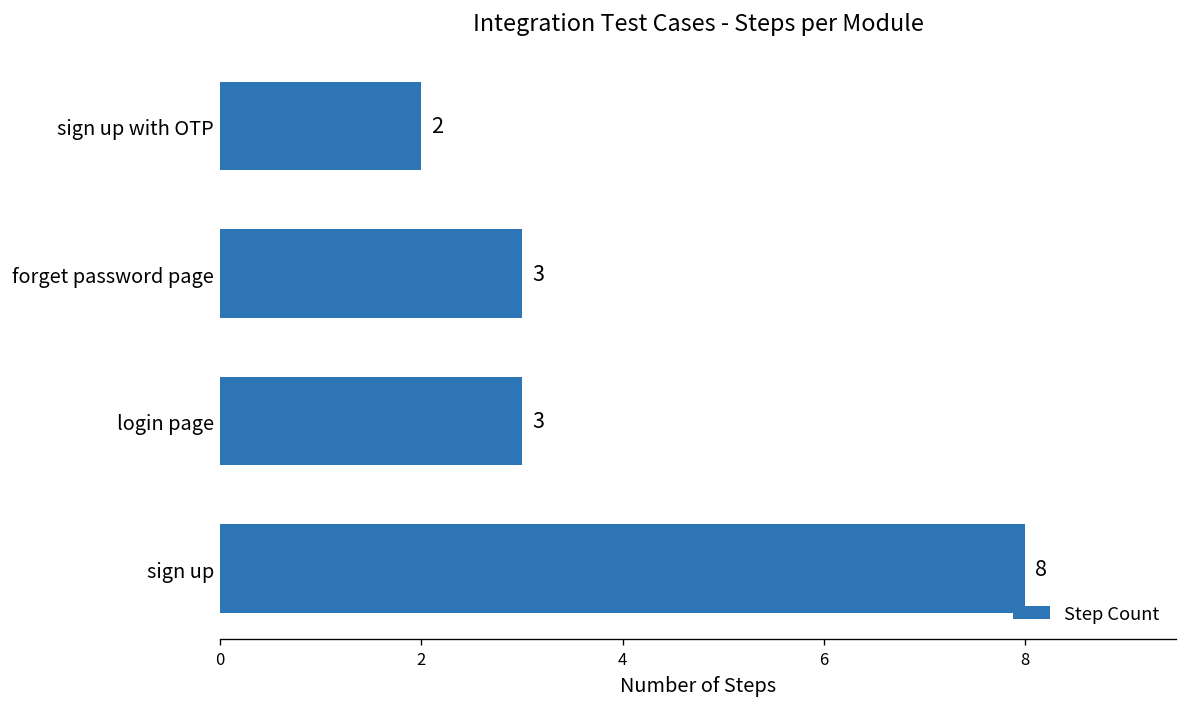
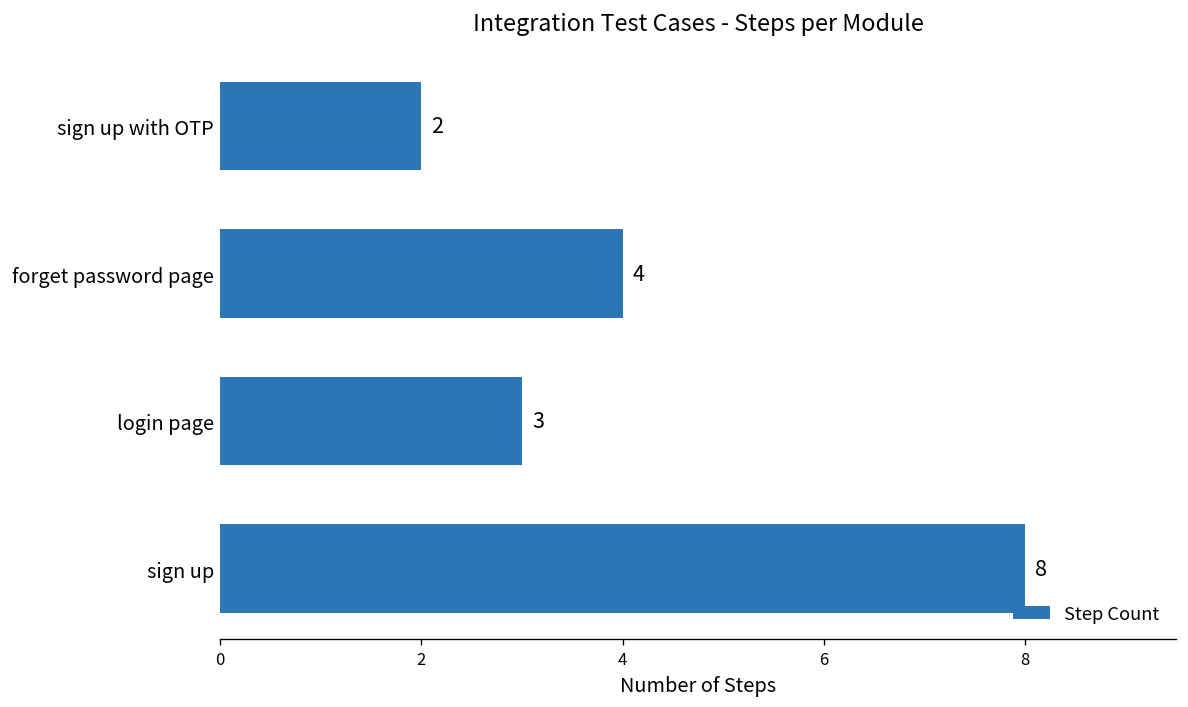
forget password page: 3 -> 4
